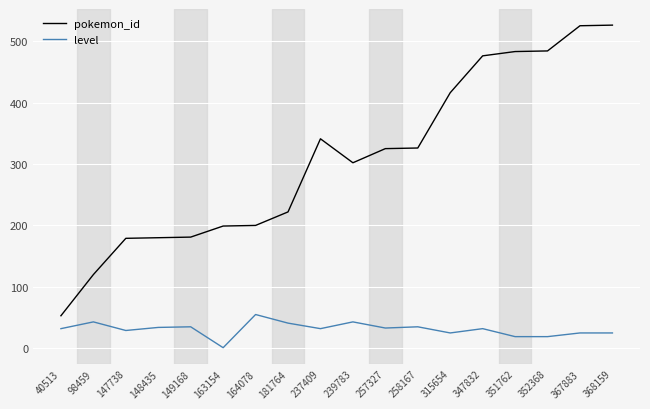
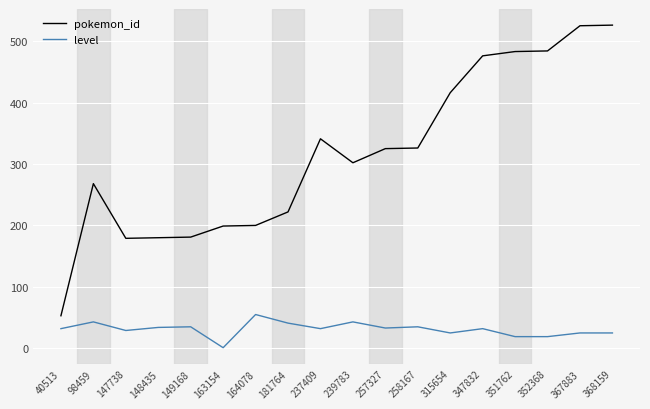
pokemon_id, 98459: 120 -> 270
